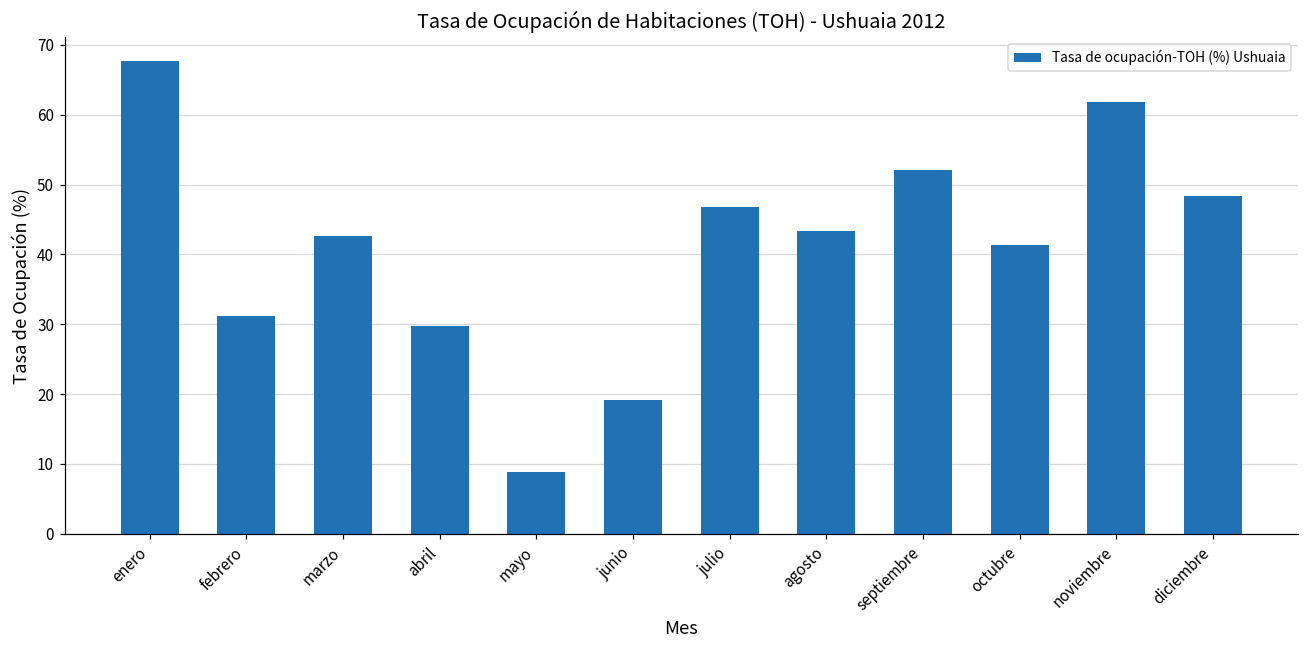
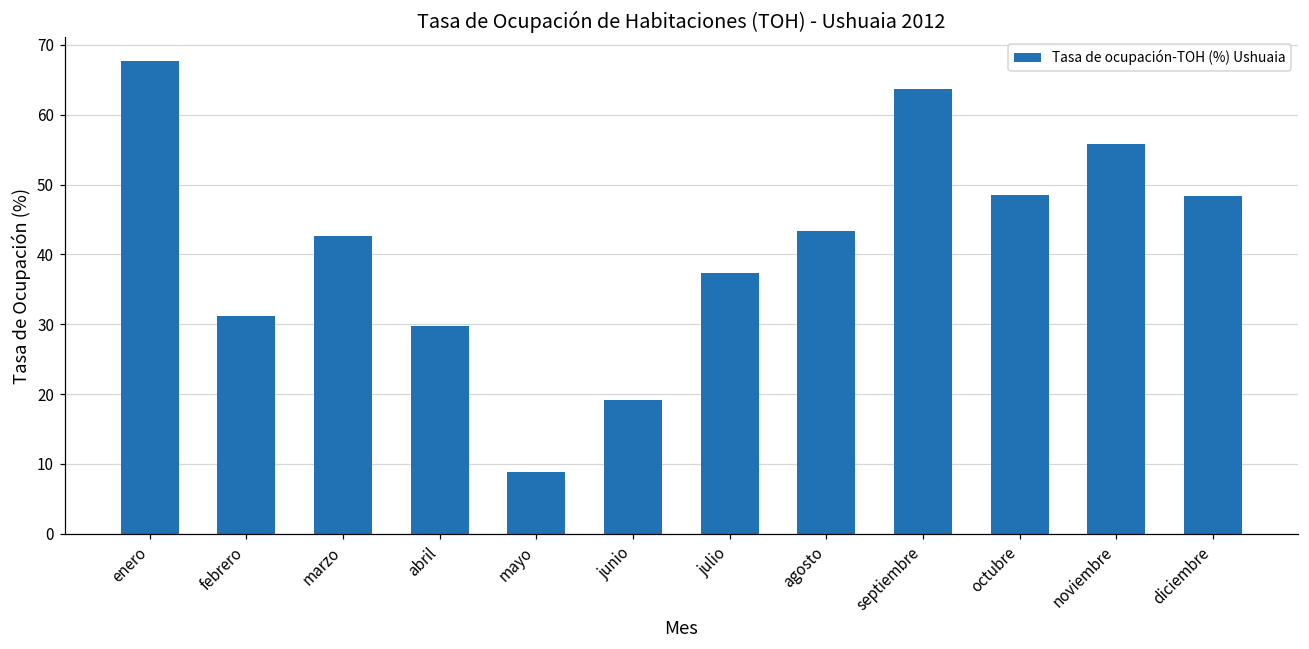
julio: 47 -> 37
septiembre: 52 -> 64
octubre: 41 -> 49
noviembre: 62 -> 56
